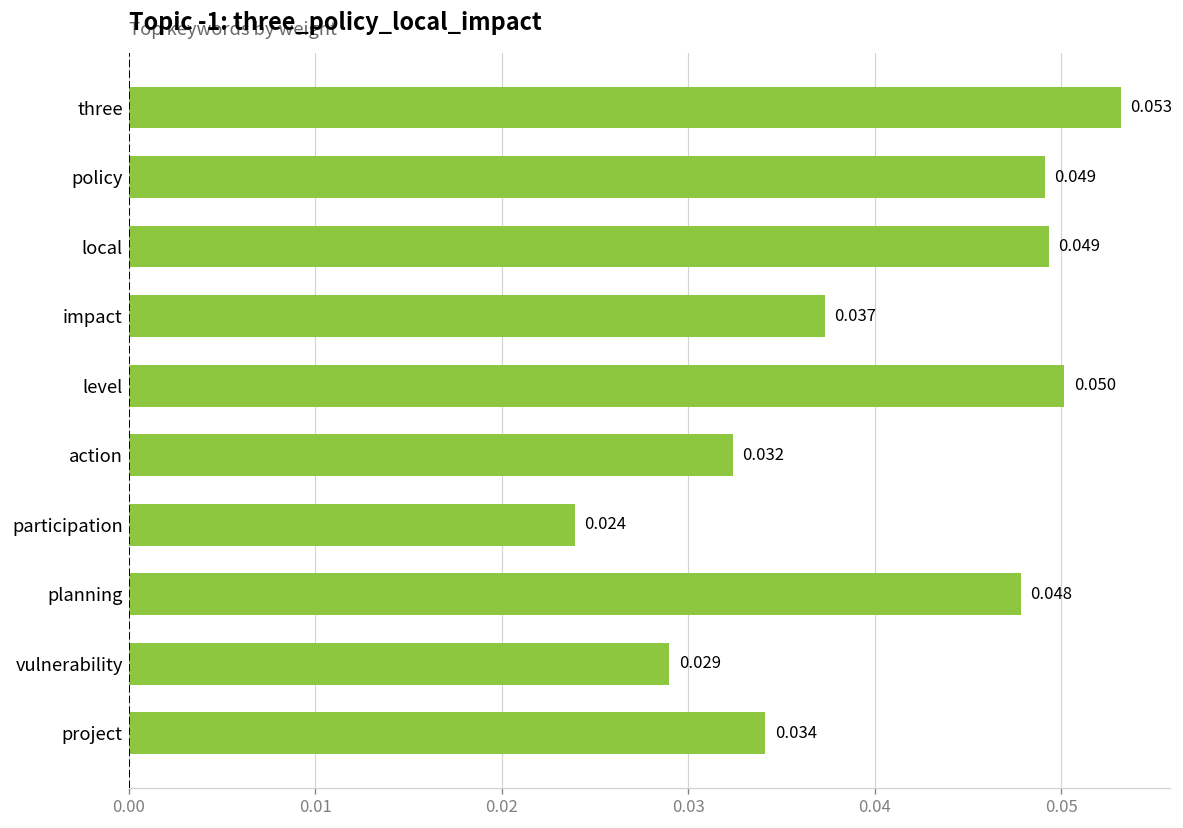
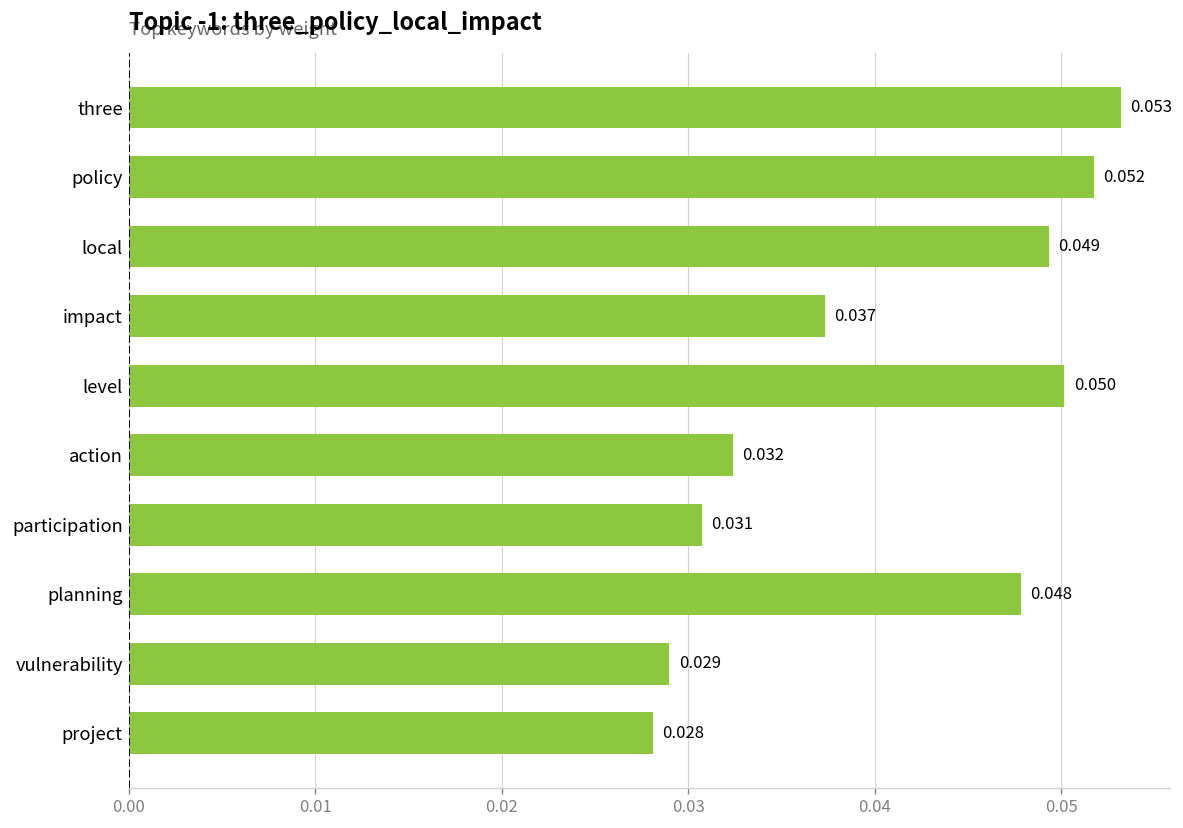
policy: 0.049 -> 0.052
participation: 0.024 -> 0.031
project: 0.034 -> 0.028
